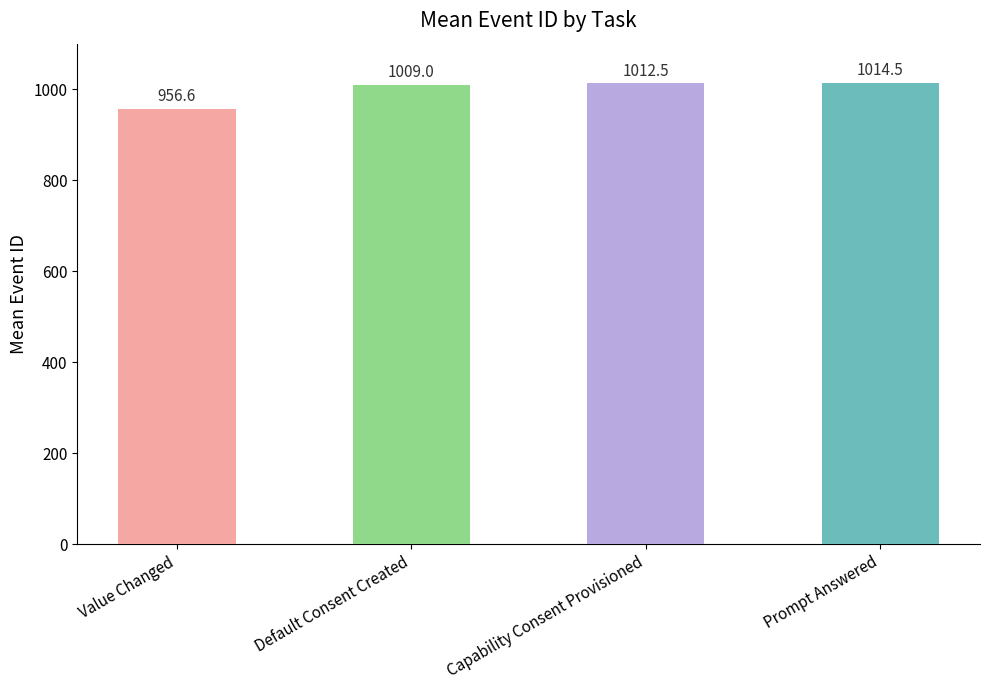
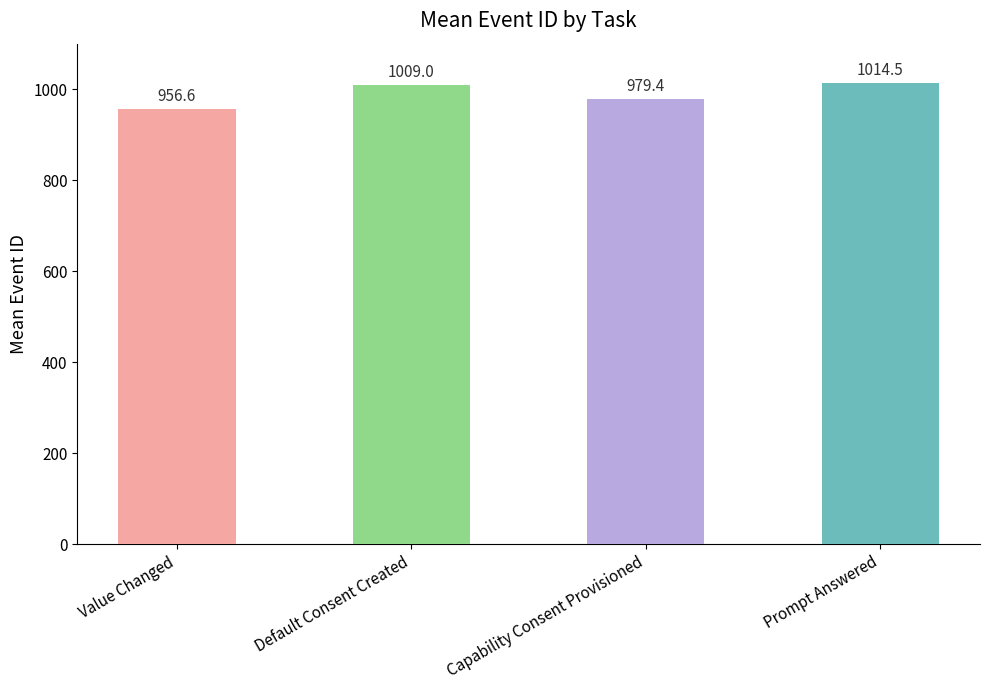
Capability Consent Provisioned: 1012.5 -> 979.4
